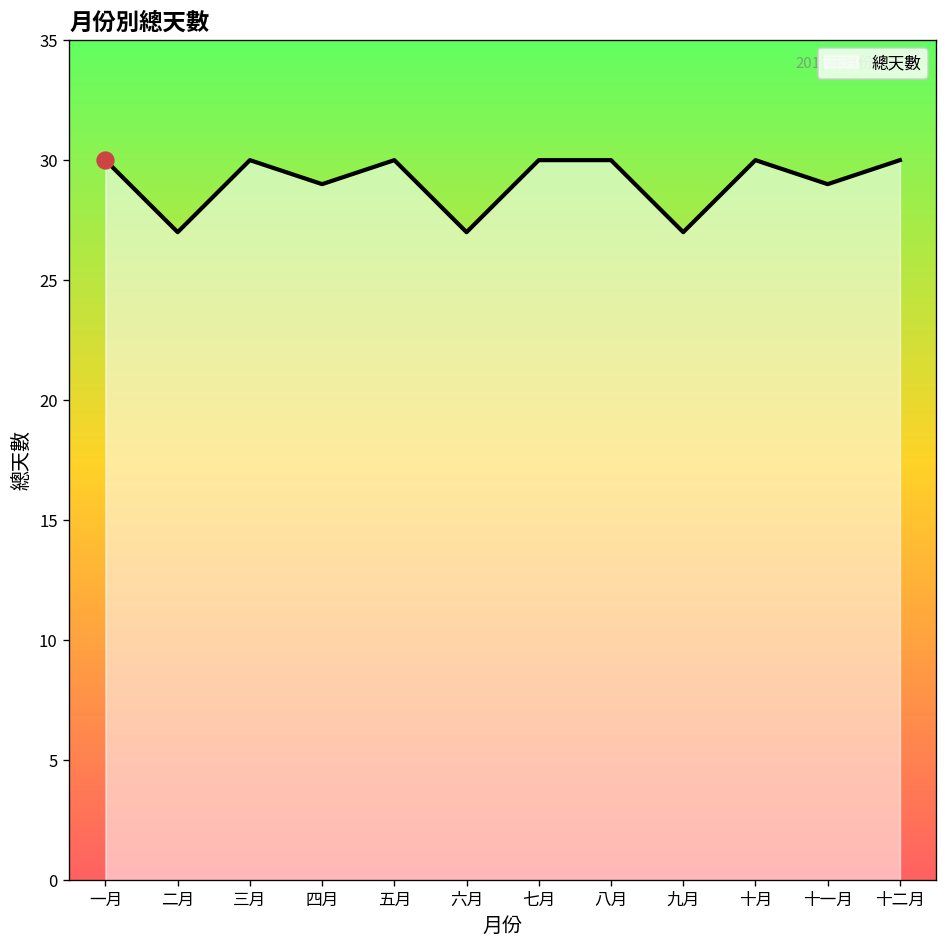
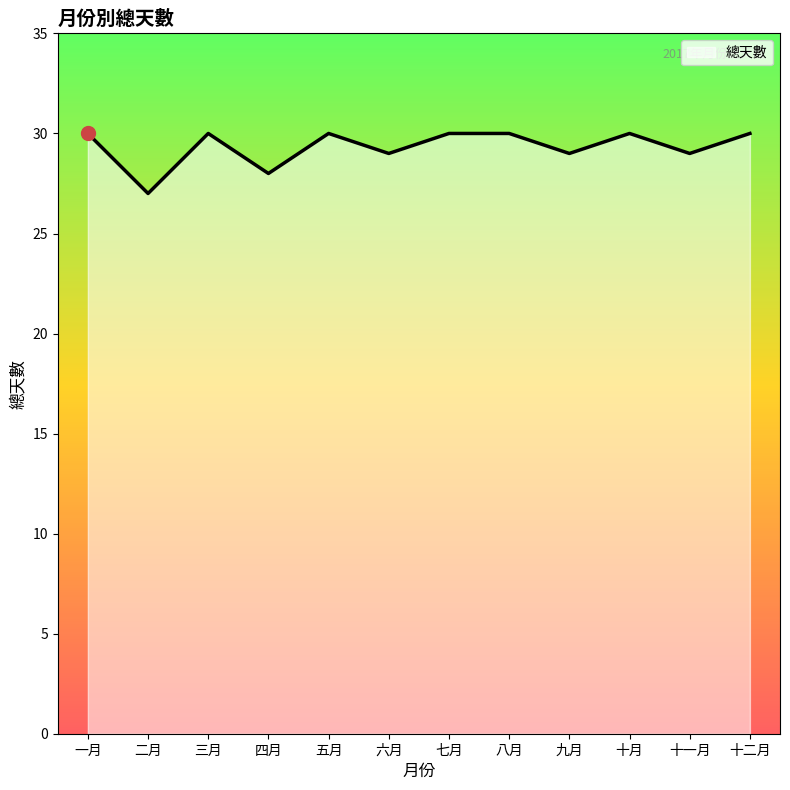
總天數, 四月: 29 -> 28
總天數, 六月: 27 -> 29
總天數, 九月: 27 -> 29
